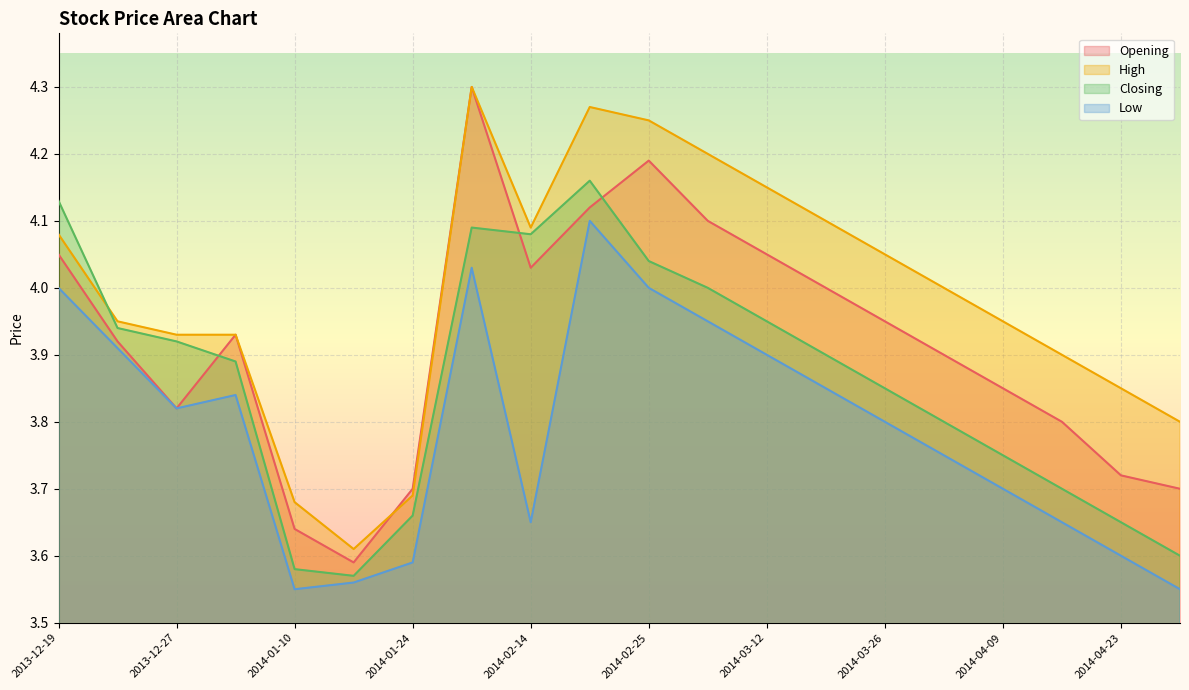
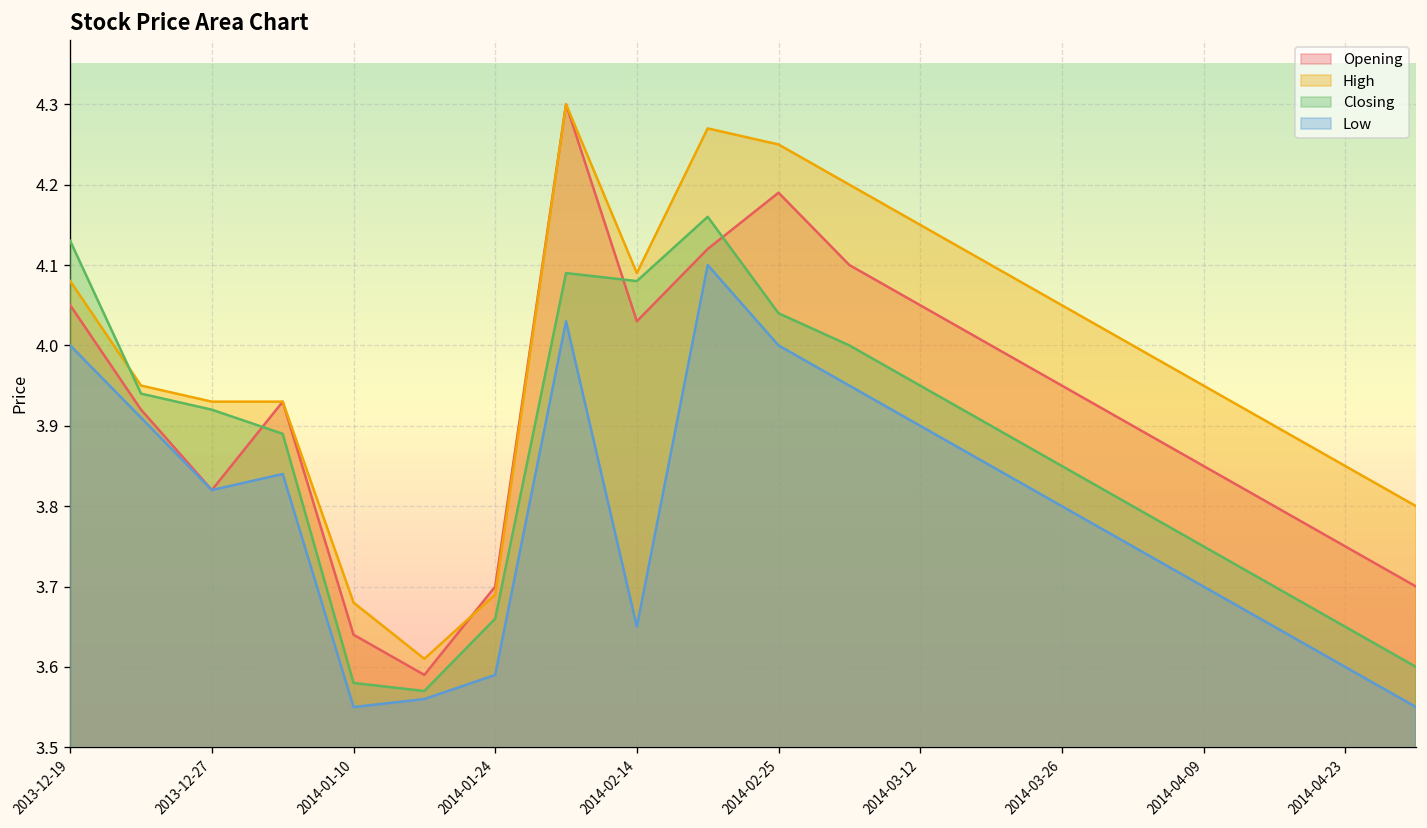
Opening, 2014-04-23: 3.72 -> 3.75
